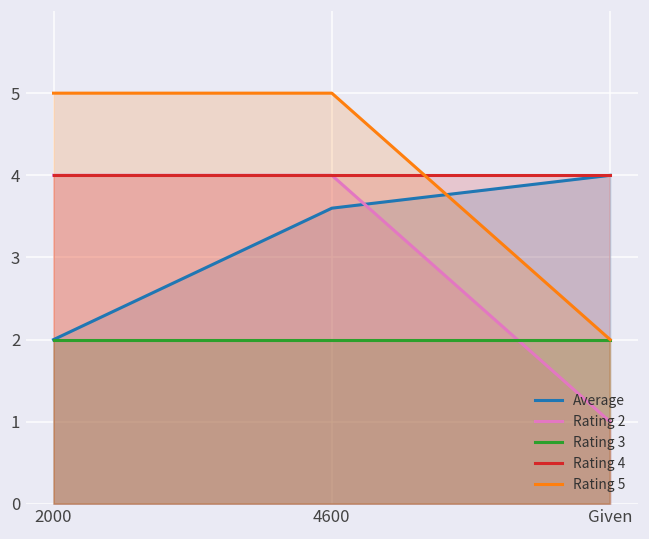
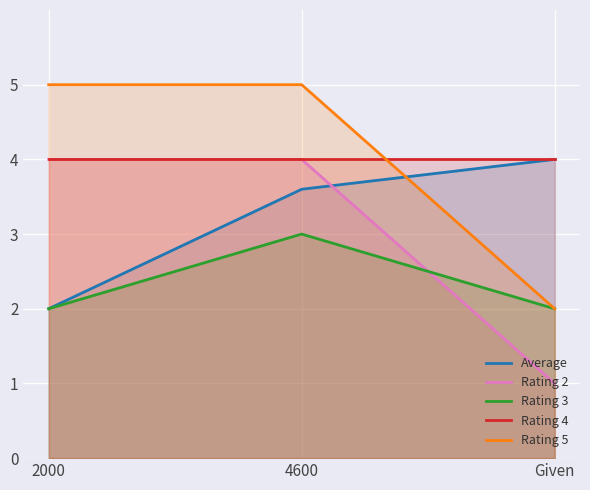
Rating 3, 4600: 2 -> 3
